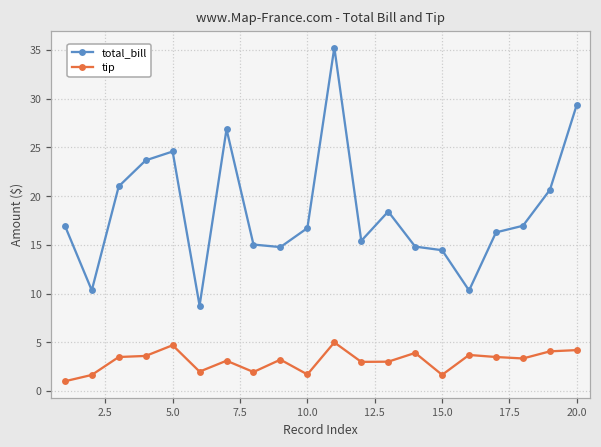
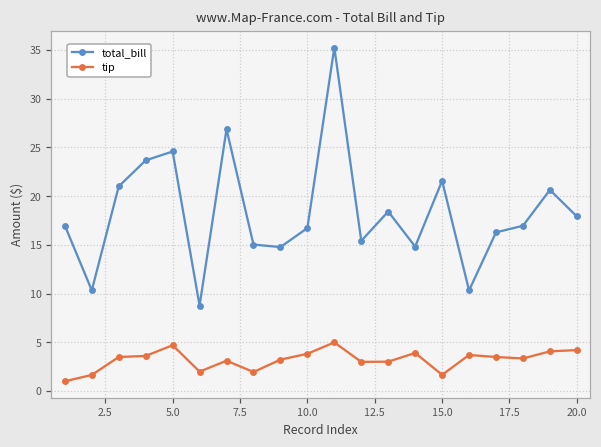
tip, 10.0: 2 -> 4
total_bill, 15.0: 14 -> 22
total_bill, 20.0: 29 -> 18
